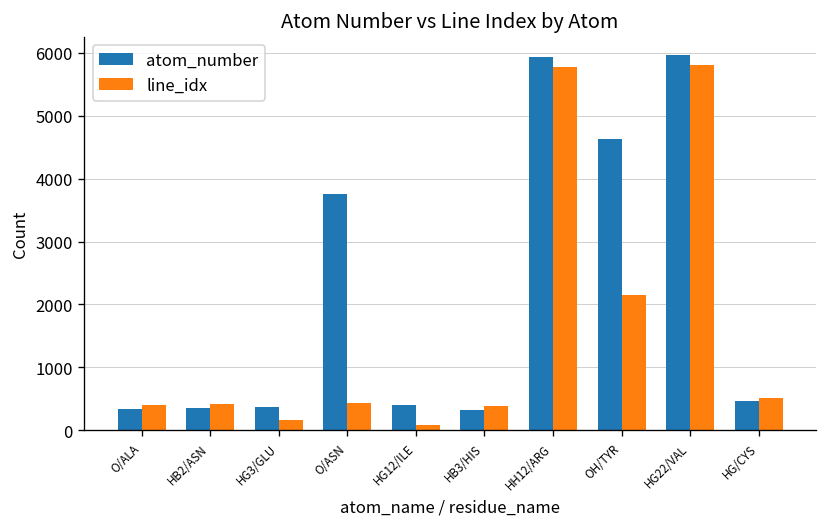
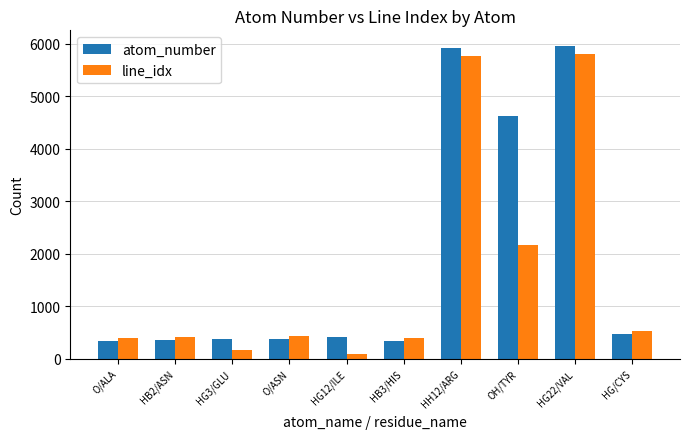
atom_number, O/ASN: 3800 -> 400
